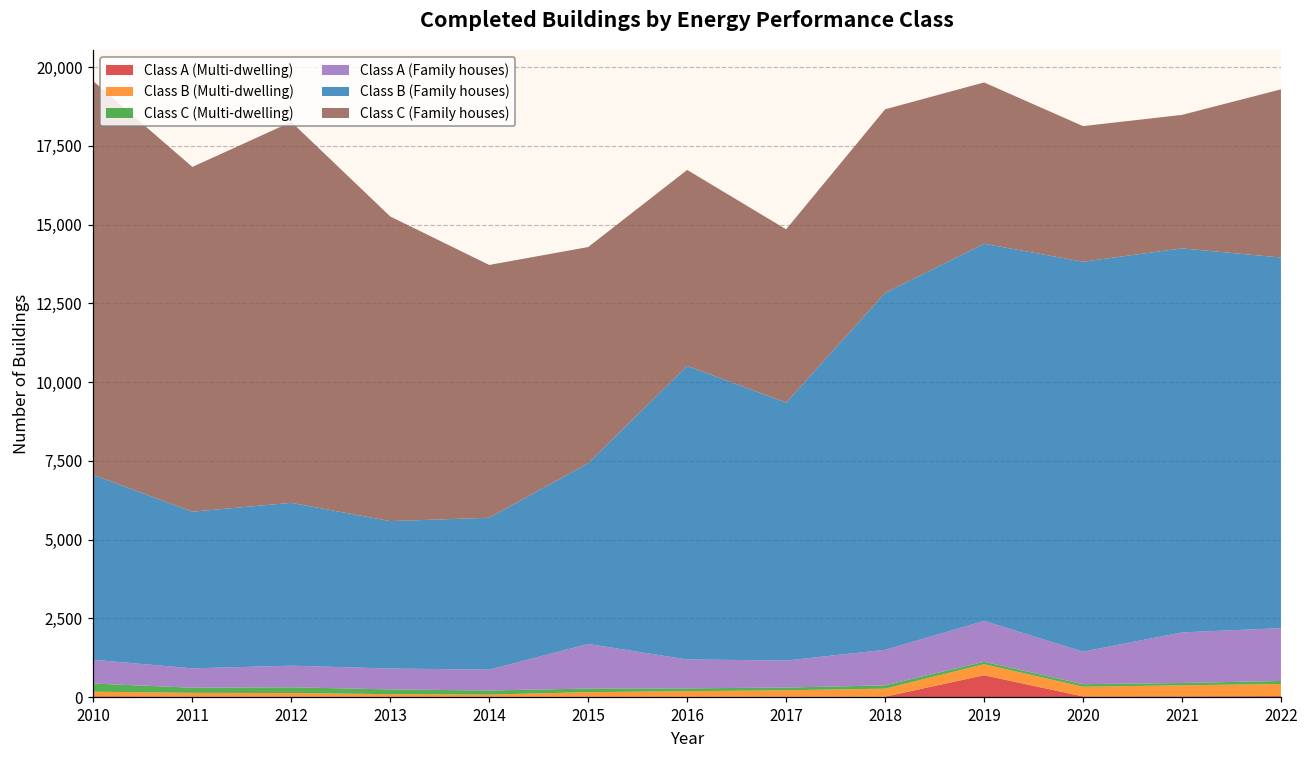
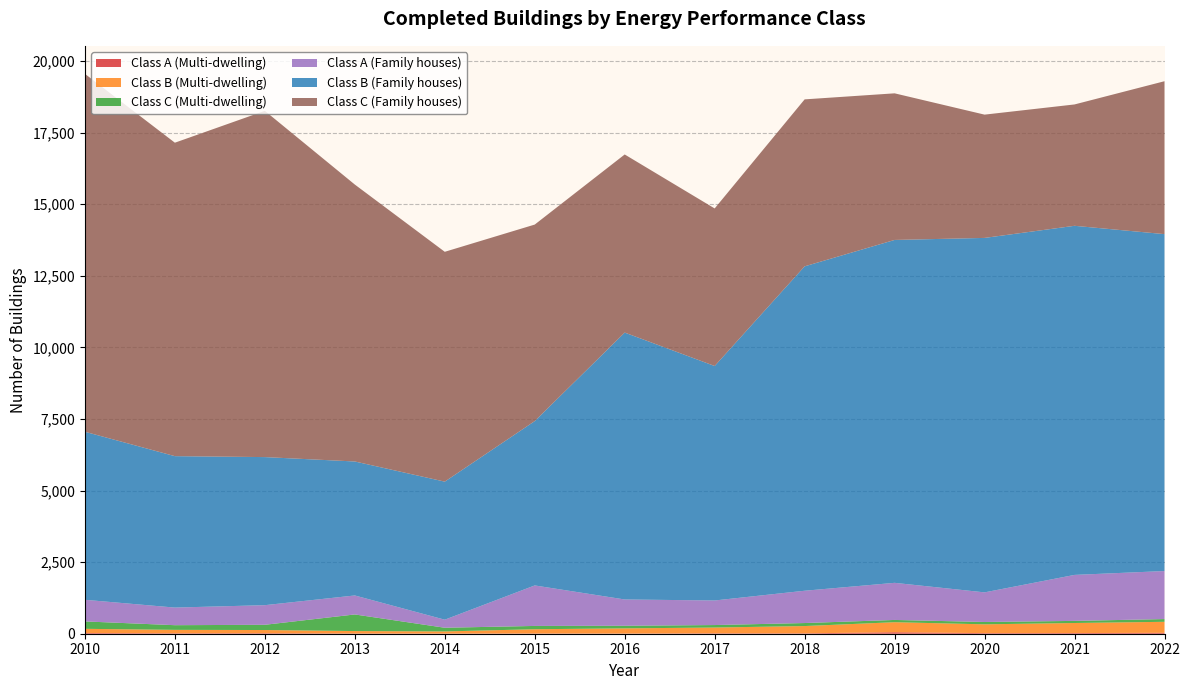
Class B (Family houses), 2011: 5,000 -> 5,300
Class C (Multi-dwelling), 2013: 200 -> 600
Class A (Family houses), 2014: 700 -> 300
Class A (Multi-dwelling), 2019: 700 -> 100
